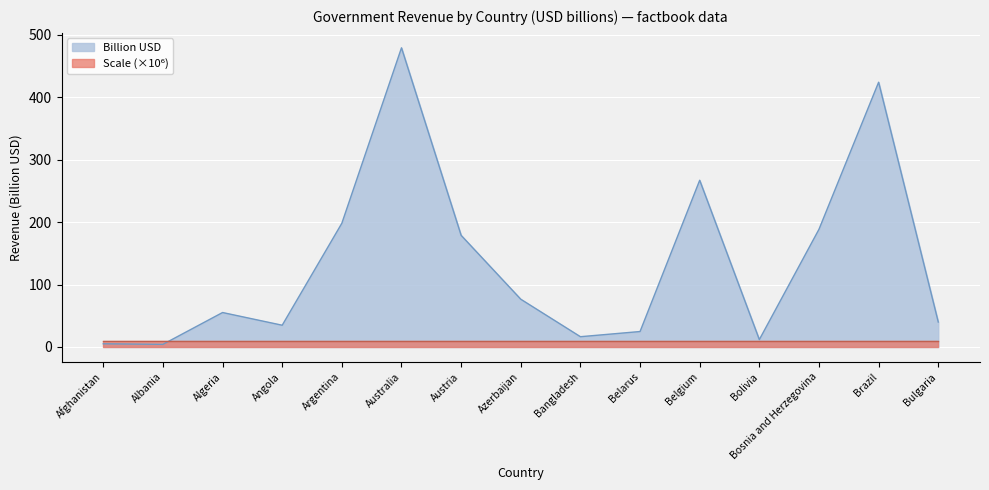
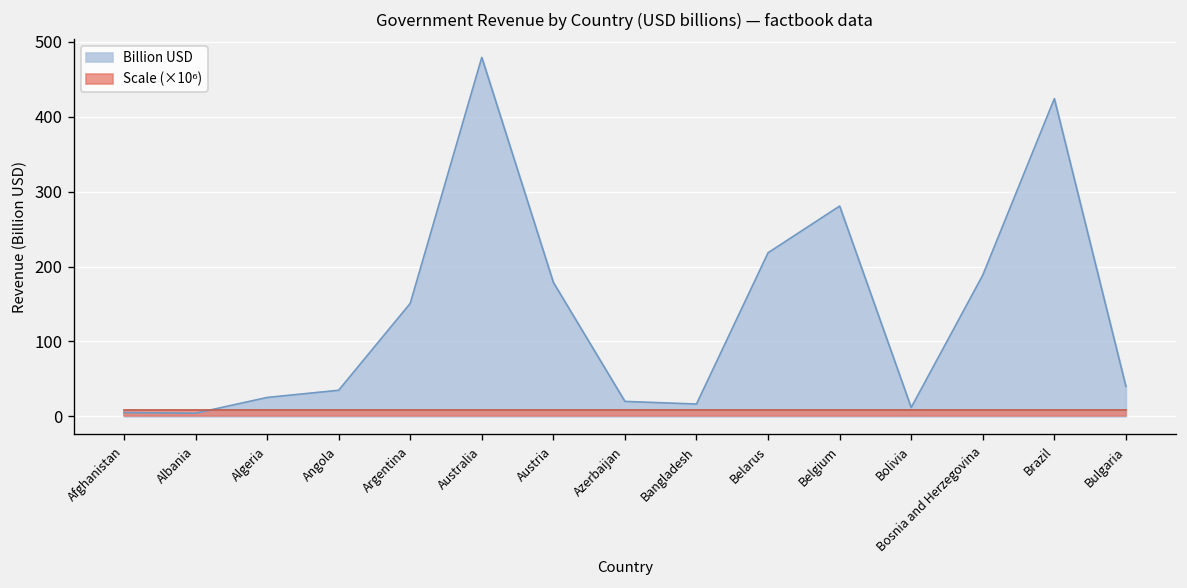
Billion USD, Algeria: 60 -> 30
Billion USD, Argentina: 200 -> 150
Billion USD, Azerbaijan: 80 -> 20
Billion USD, Belarus: 20 -> 220
Billion USD, Belgium: 270 -> 280
